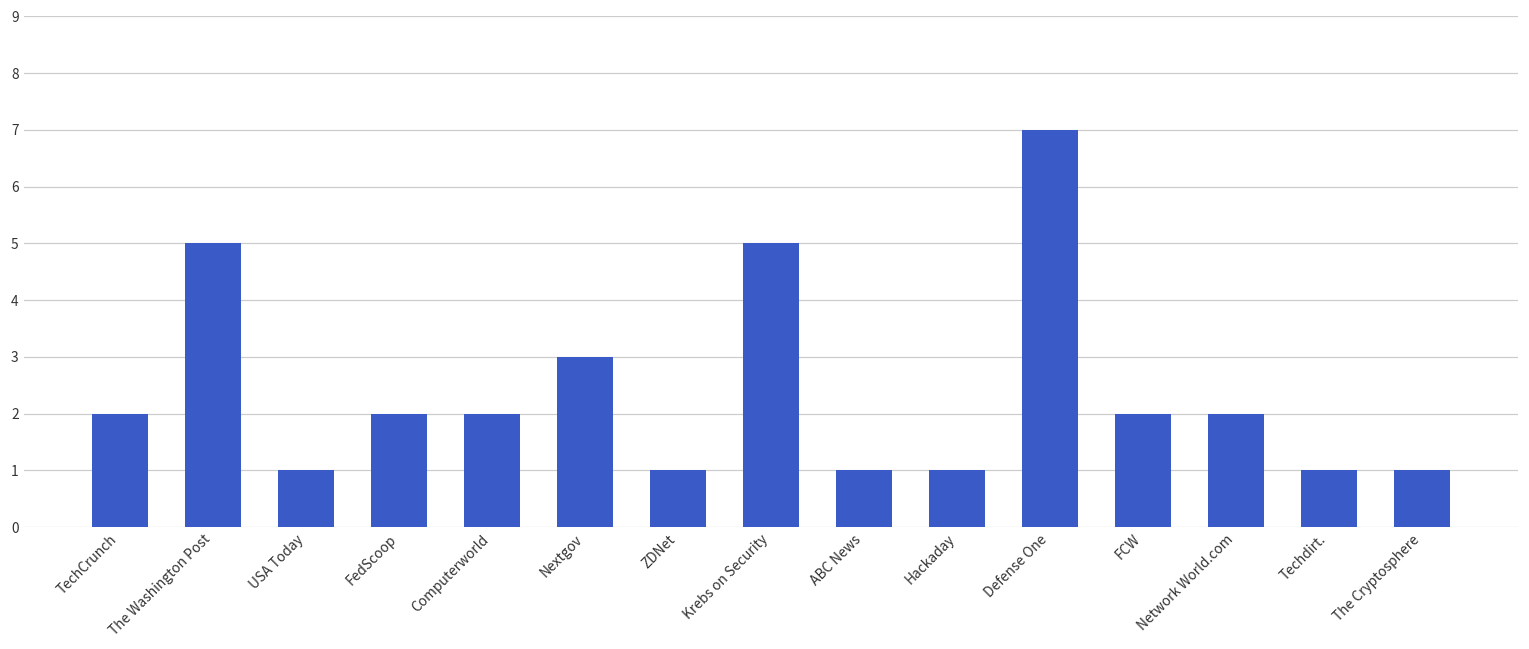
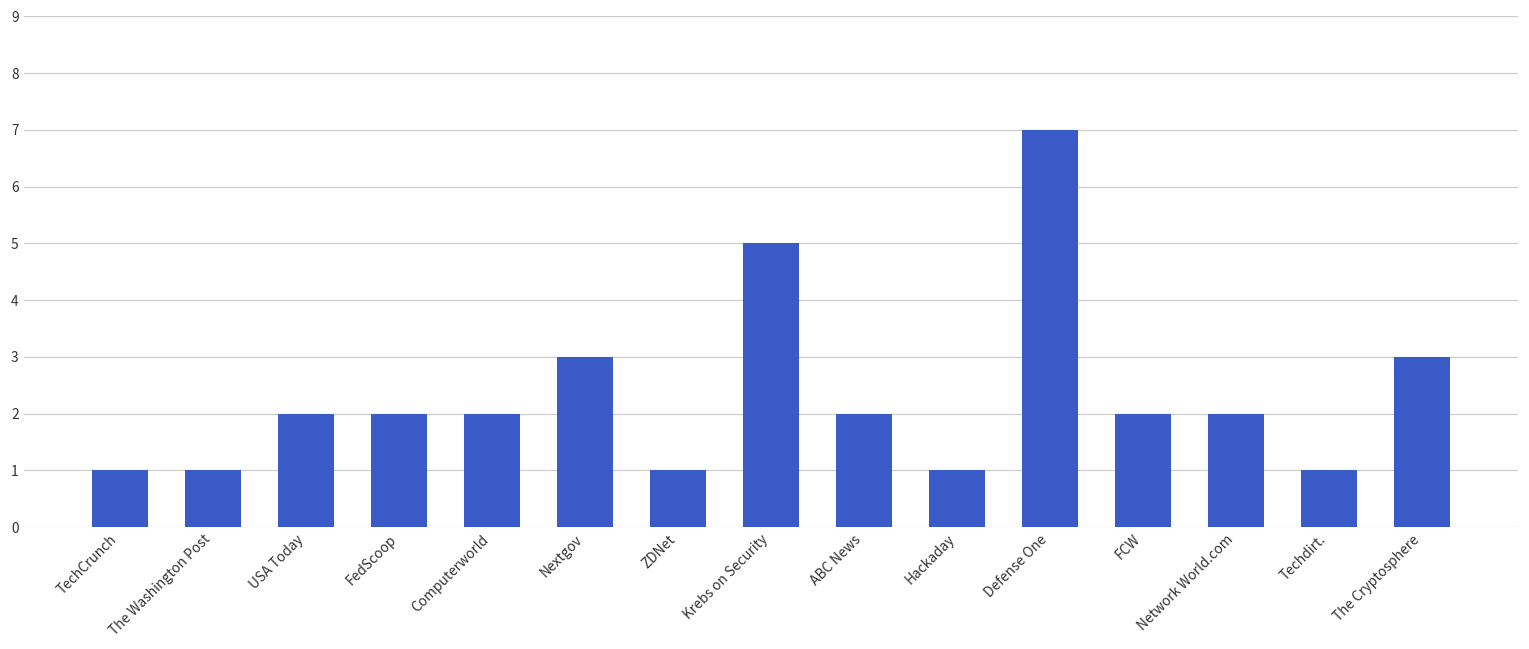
TechCrunch: 2 -> 1
The Washington Post: 5 -> 1
USA Today: 1 -> 2
ABC News: 1 -> 2
The Cryptosphere: 1 -> 3
